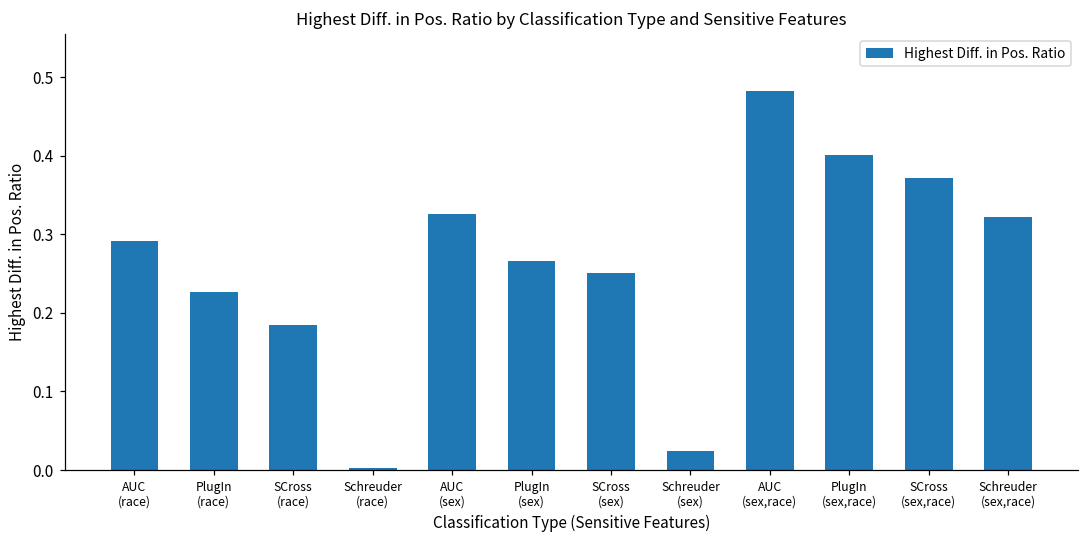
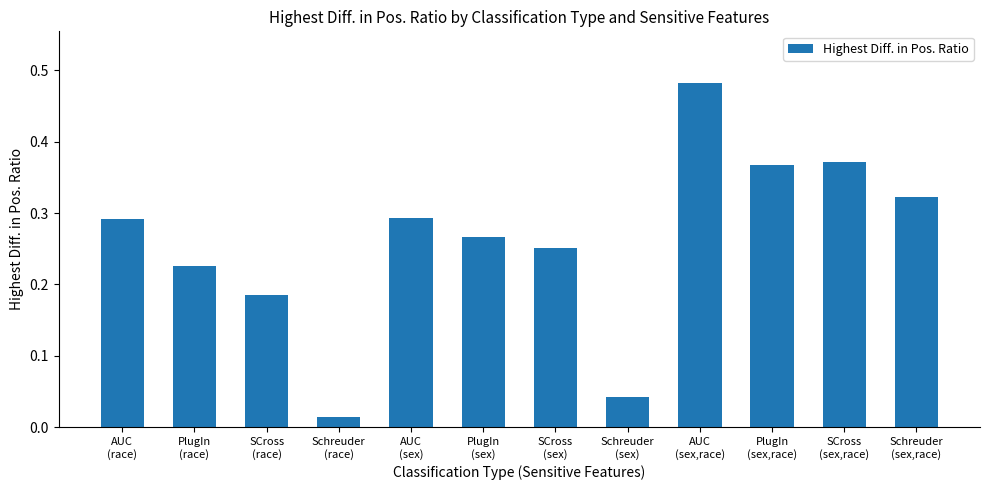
Schreuder (race): 0.00 -> 0.01
AUC (sex): 0.33 -> 0.29
Schreuder (sex): 0.02 -> 0.04
PlugIn (sex,race): 0.40 -> 0.37
